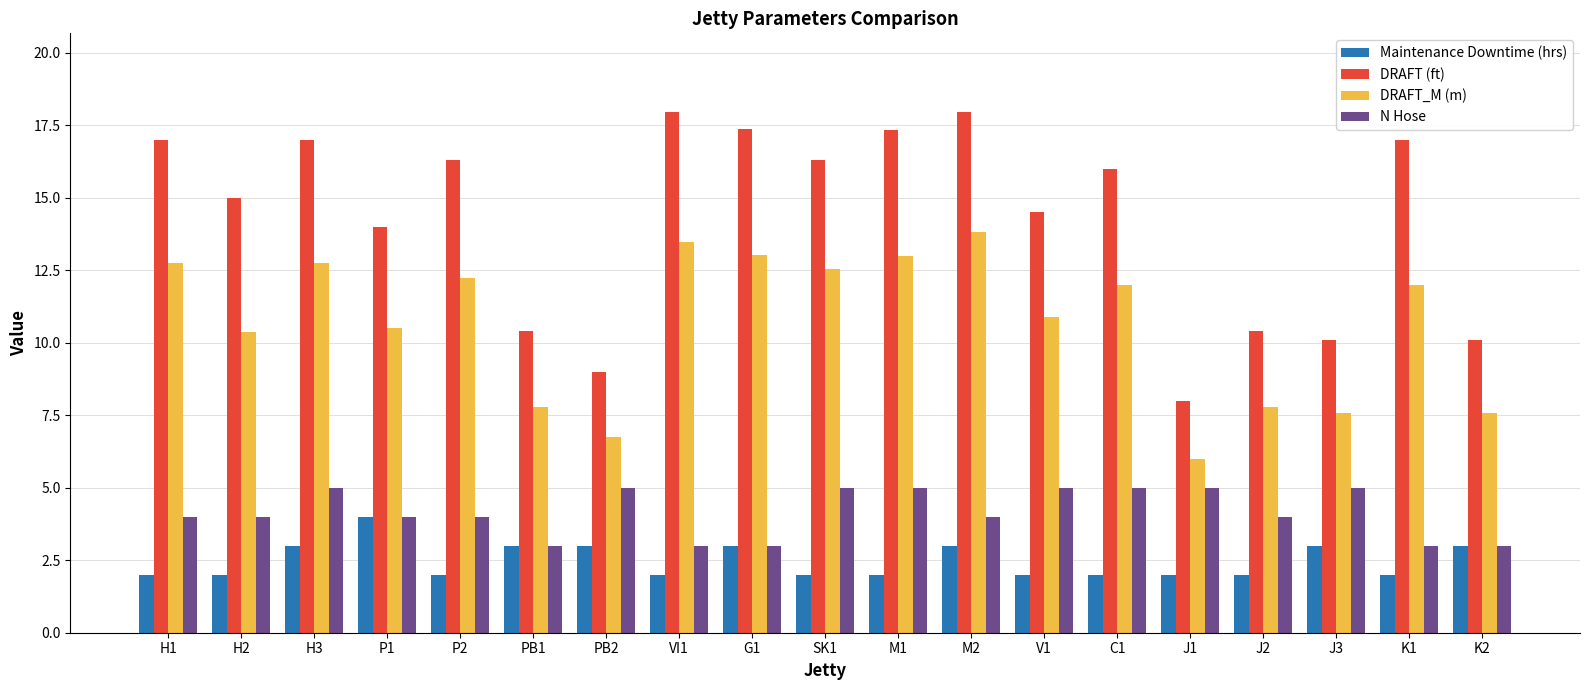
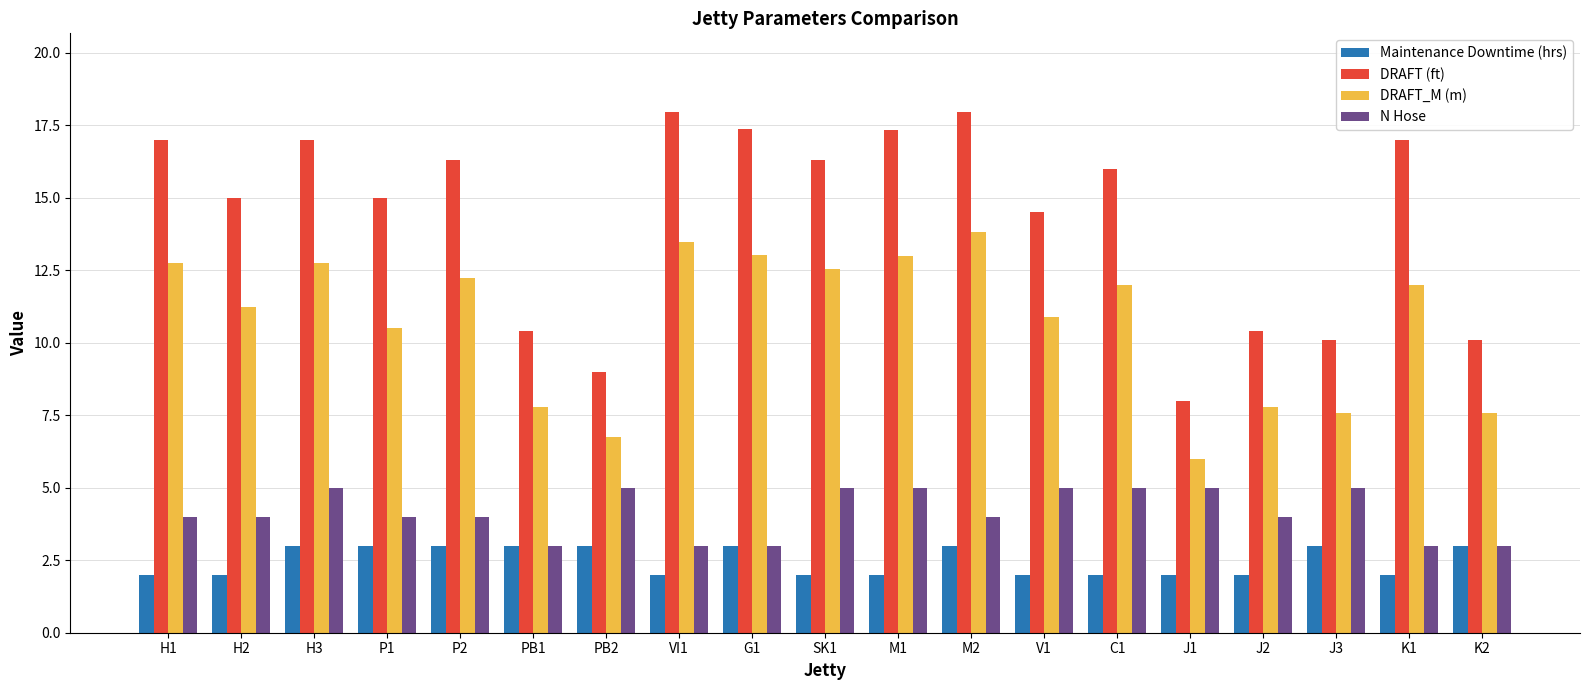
DRAFT_M (m), H2: 10.4 -> 11.3
Maintenance Downtime (hrs), P1: 4 -> 3
DRAFT (ft), P1: 14 -> 15
Maintenance Downtime (hrs), P2: 2 -> 3
